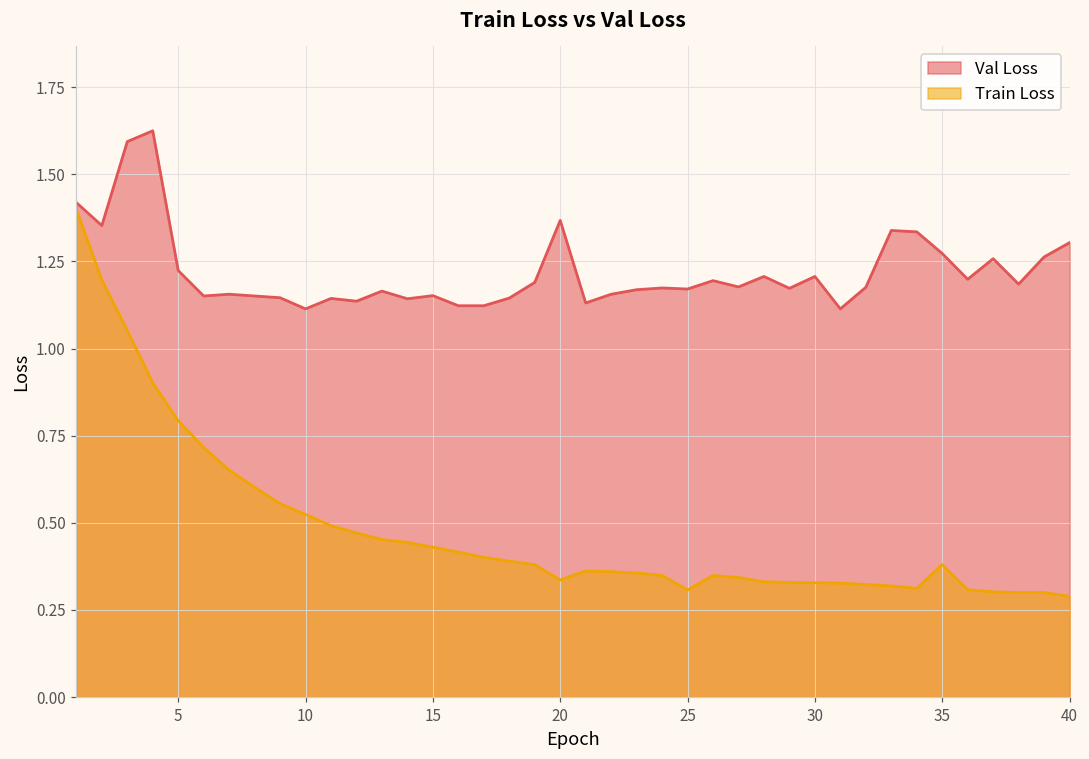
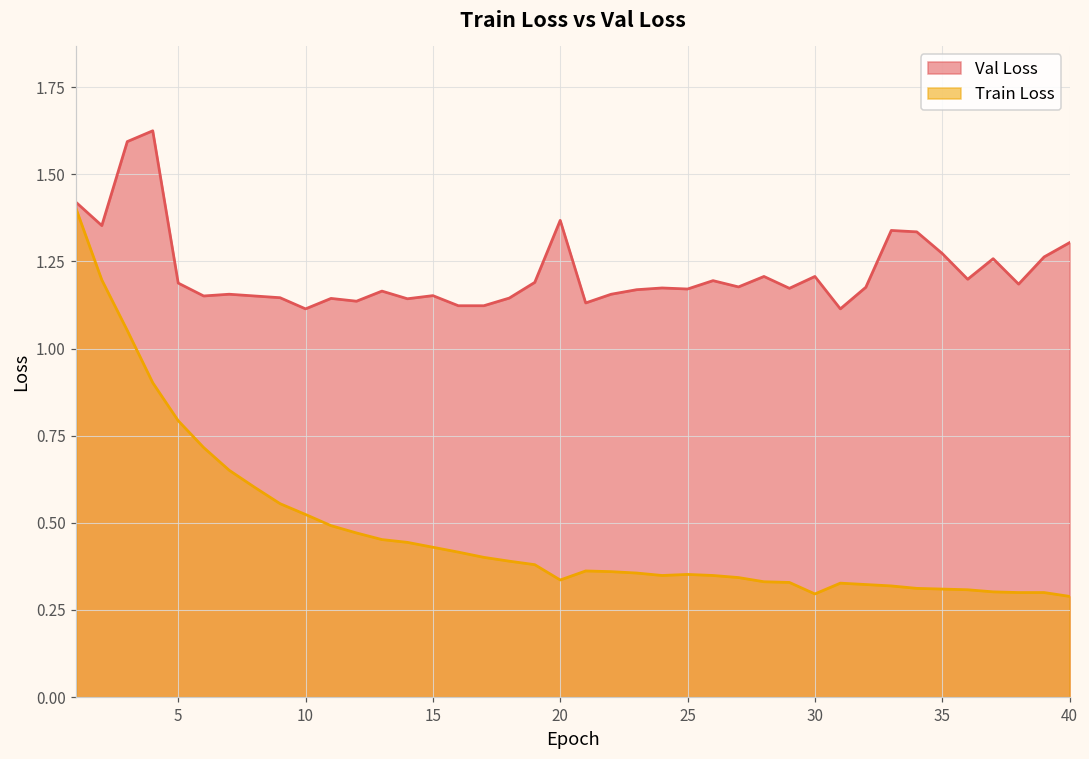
Val Loss, 5: 1.22 -> 1.19
Train Loss, 25: 0.31 -> 0.35
Train Loss, 30: 0.33 -> 0.30
Train Loss, 35: 0.38 -> 0.31
